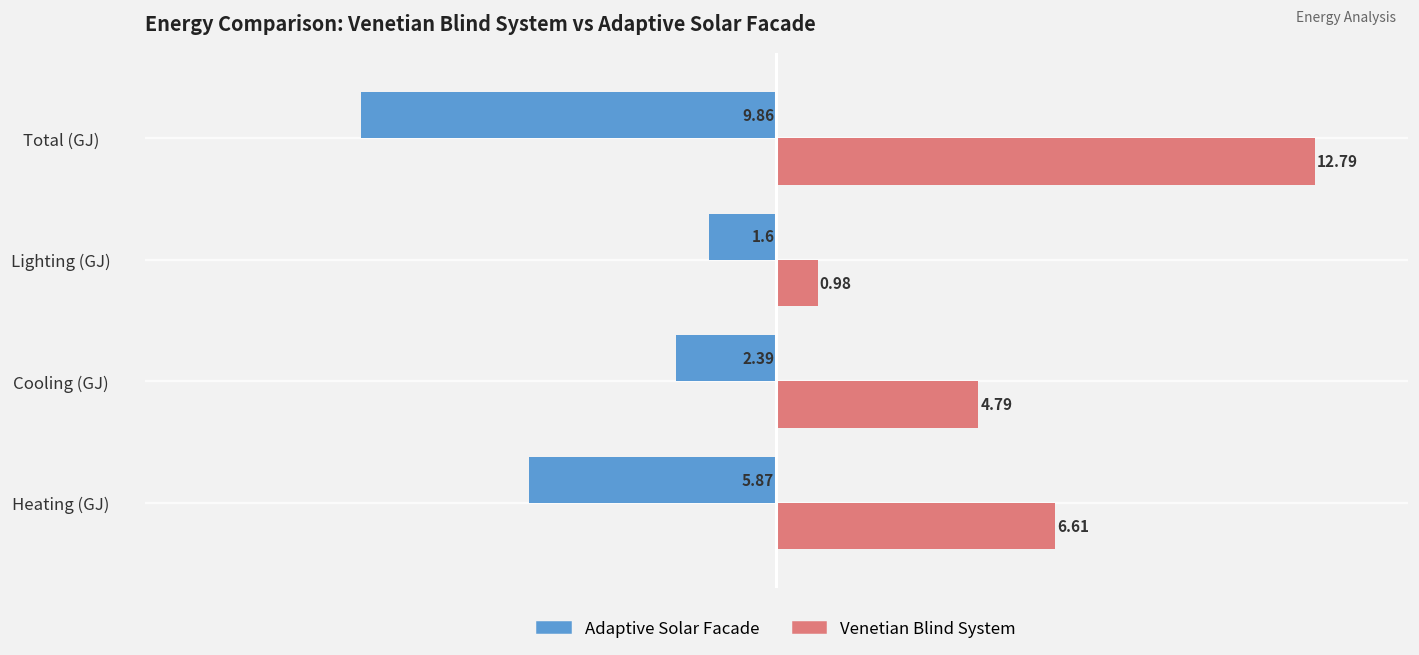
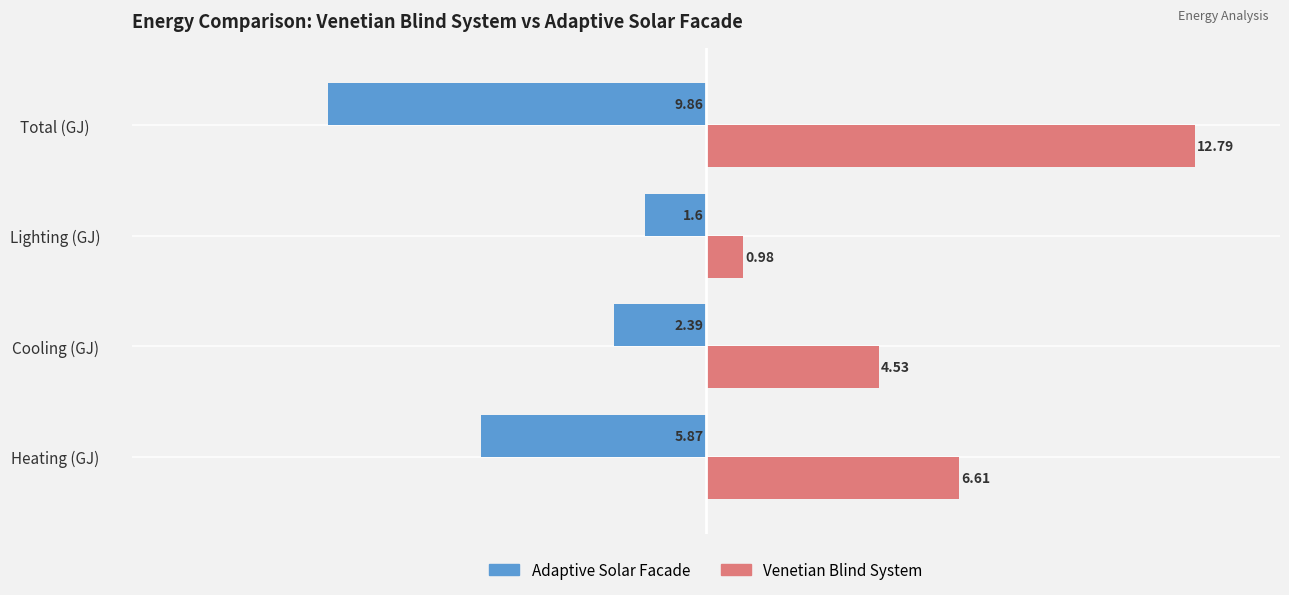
Venetian Blind System, Cooling (GJ): 4.79 -> 4.53
